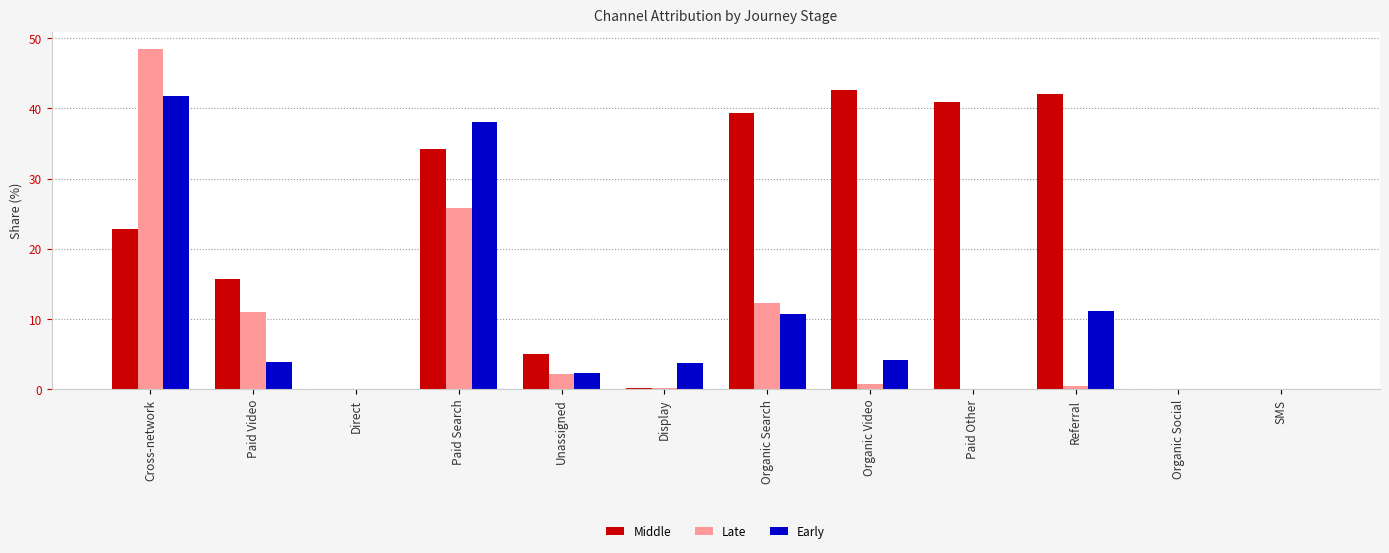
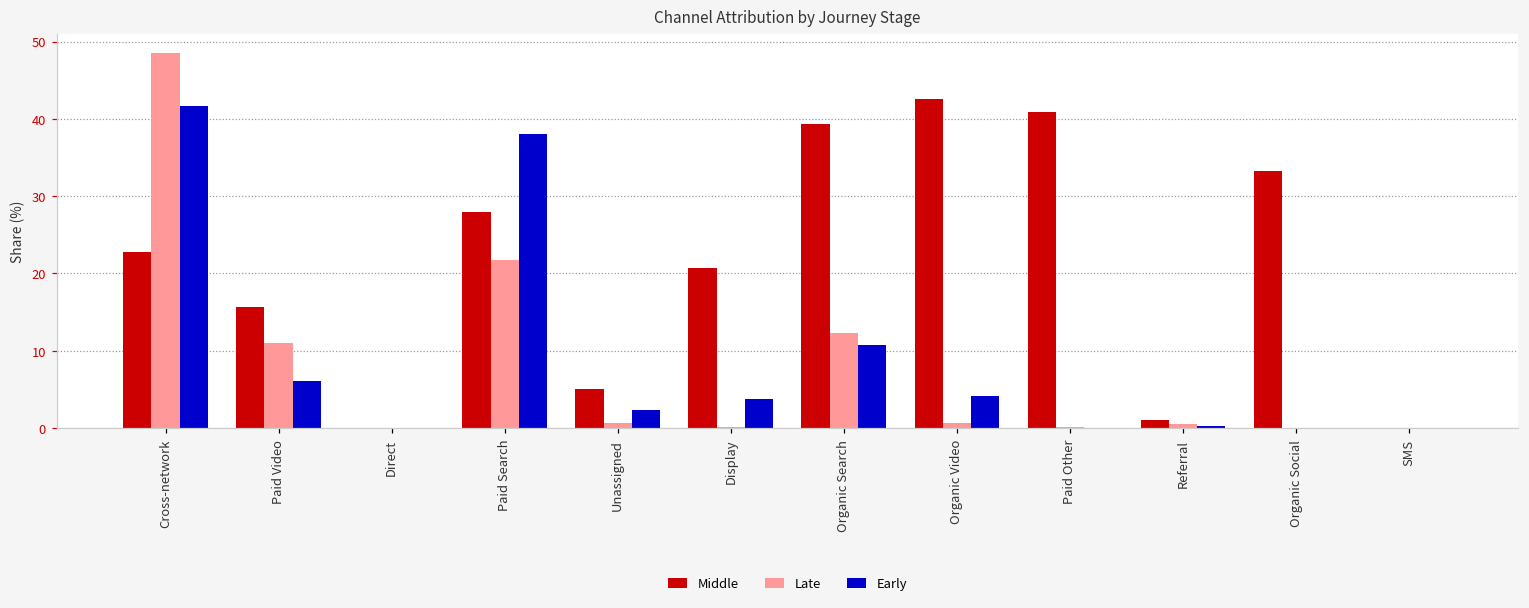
Early, Paid Video: 4 -> 6
Middle, Paid Search: 34 -> 28
Late, Paid Search: 26 -> 22
Late, Unassigned: 2 -> 1
Middle, Display: 0 -> 21
Middle, Referral: 42 -> 1
Early, Referral: 11 -> 0
Middle, Organic Social: 0 -> 33
